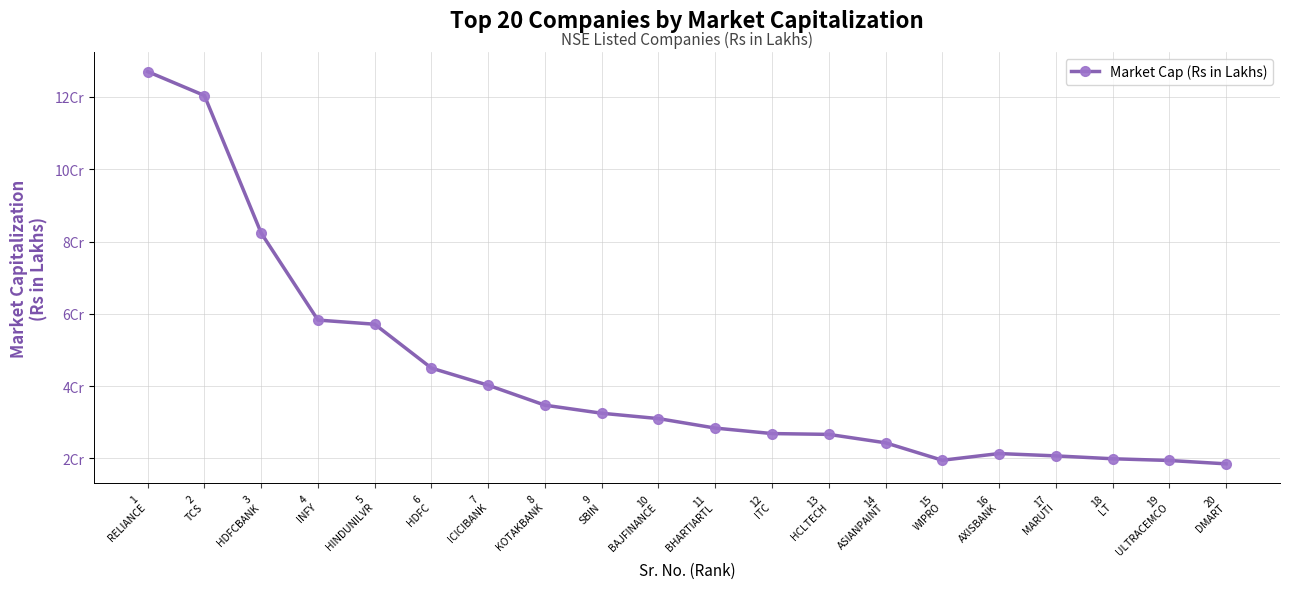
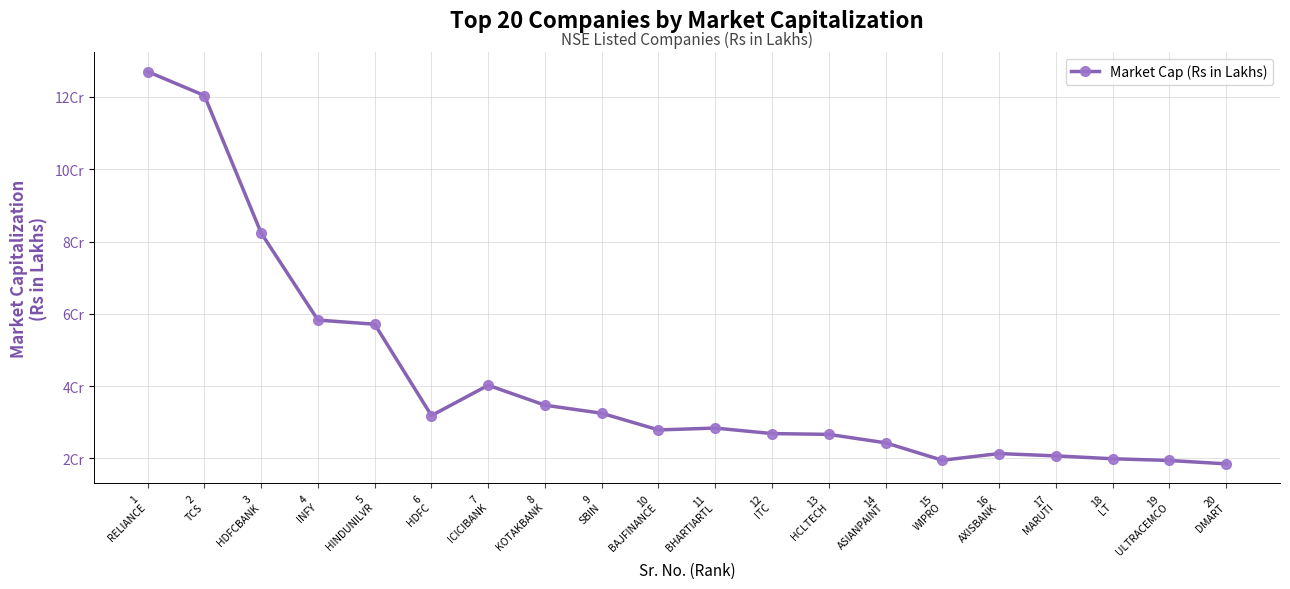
6 HDFC: 4.5Cr -> 3.2Cr
10 BAJFINANCE: 3.1Cr -> 2.8Cr
